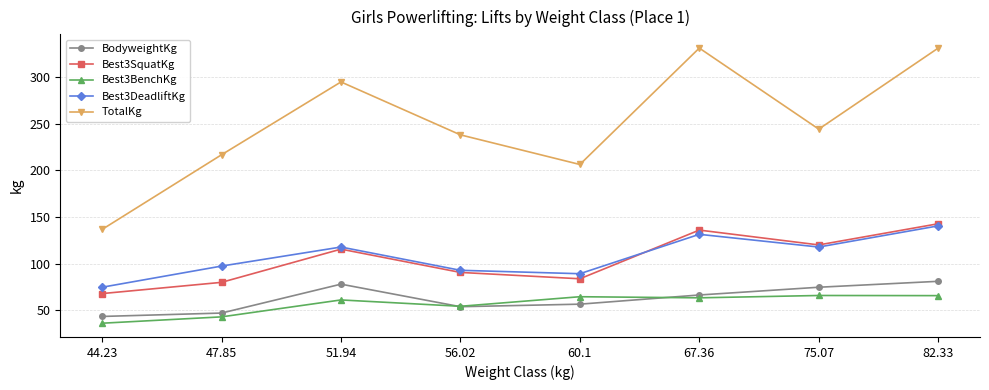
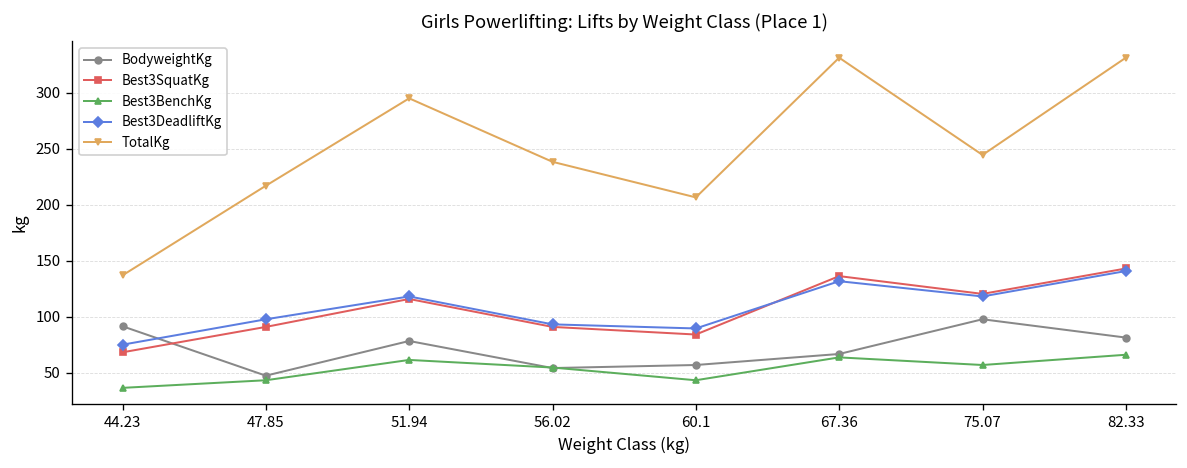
BodyweightKg, 44.23: 40 -> 90
Best3SquatKg, 47.85: 80 -> 90
Best3BenchKg, 60.1: 60 -> 40
BodyweightKg, 75.07: 70 -> 100
Best3BenchKg, 75.07: 70 -> 60
